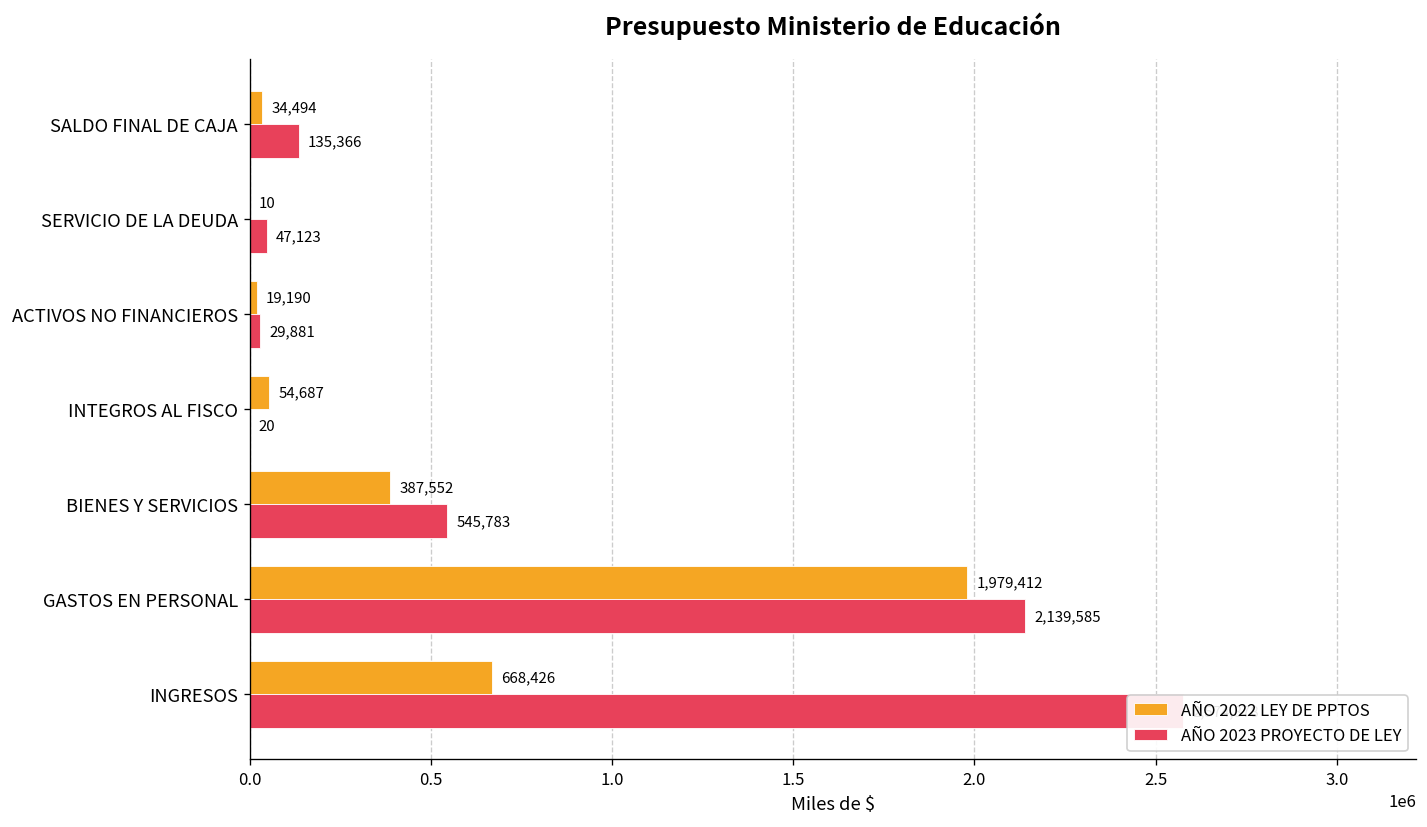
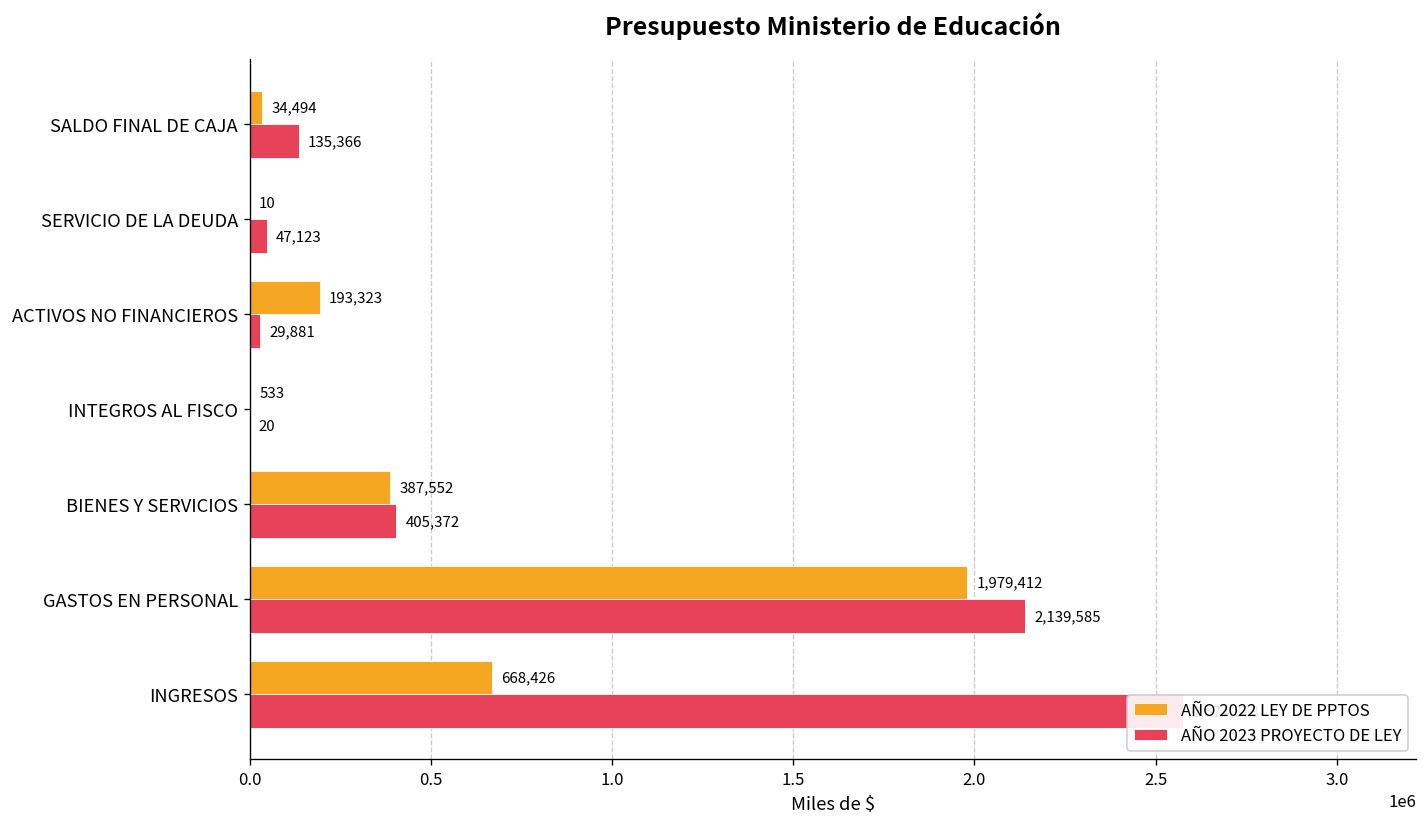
AÑO 2022 LEY DE PPTOS, ACTIVOS NO FINANCIEROS: 19,190 -> 193,323
AÑO 2022 LEY DE PPTOS, INTEGROS AL FISCO: 54,687 -> 533
AÑO 2023 PROYECTO DE LEY, BIENES Y SERVICIOS: 545,783 -> 405,372
